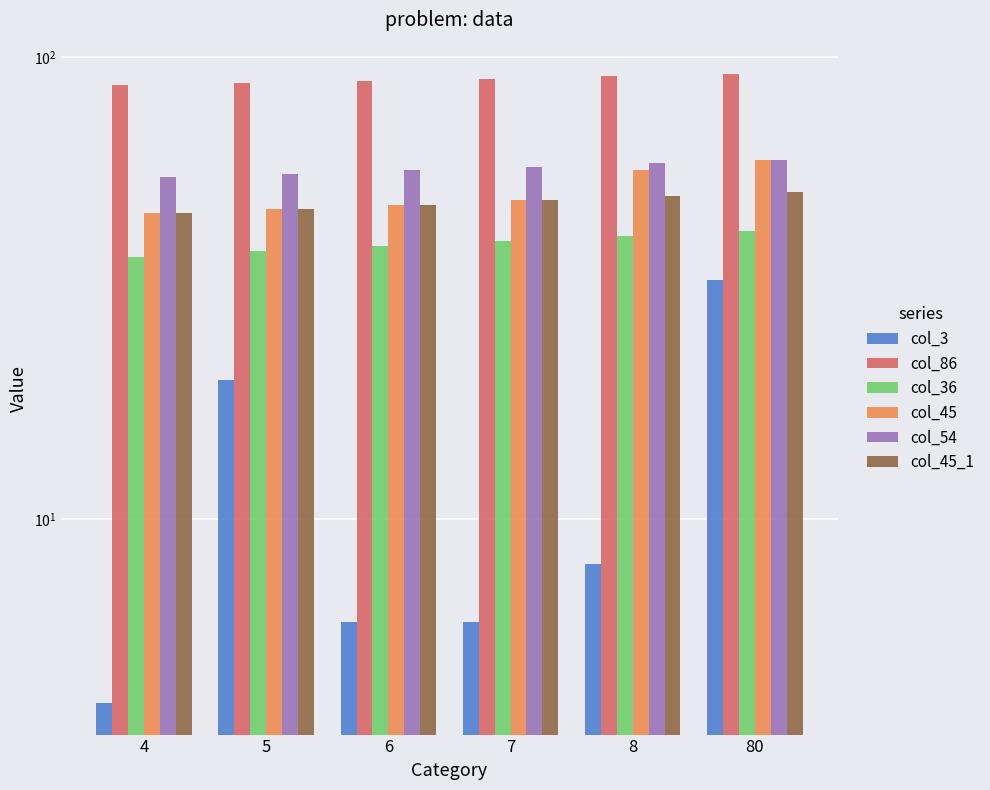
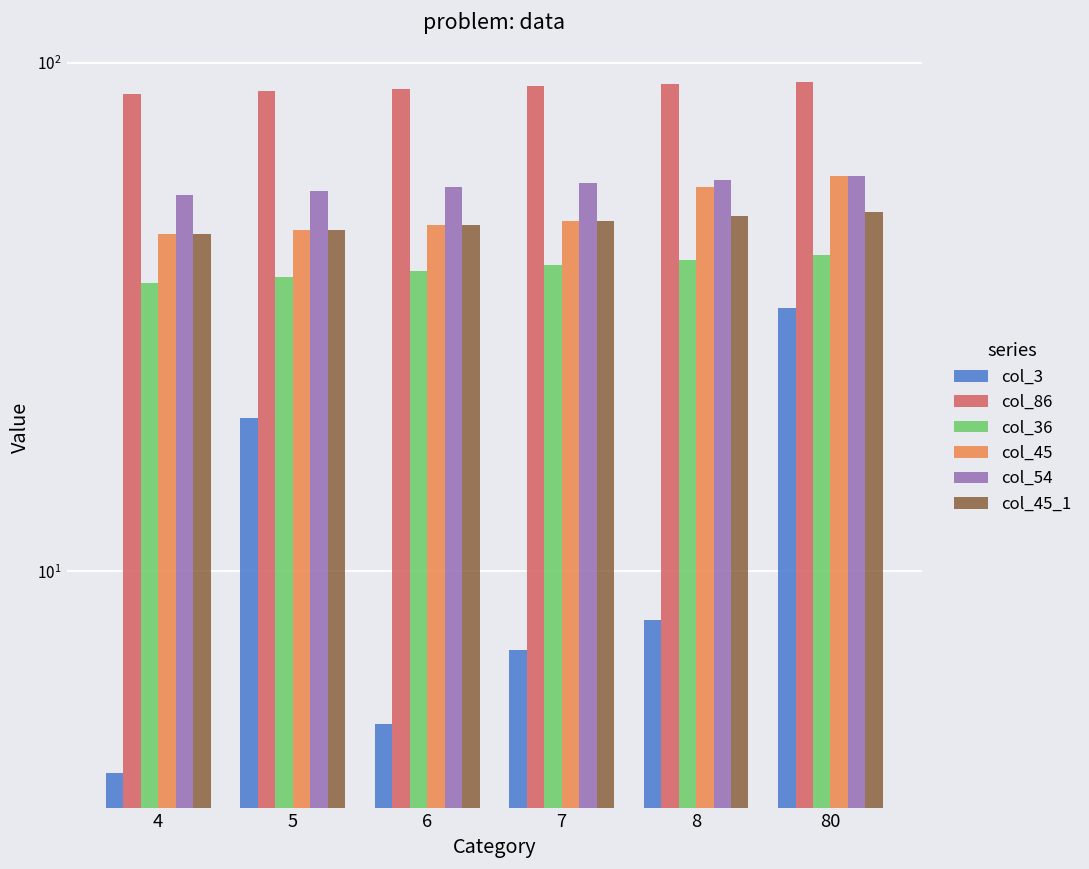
col_3, 6: 6 -> 5
col_3, 7: 6 -> 7
